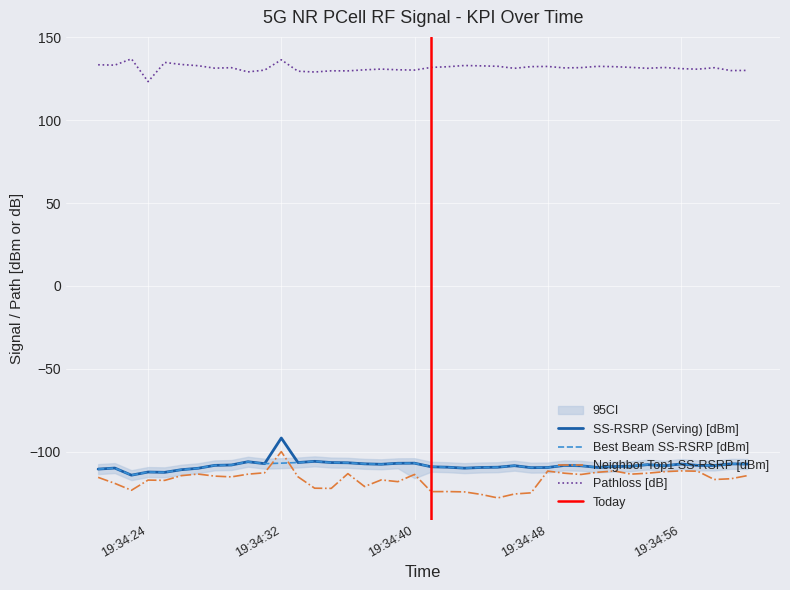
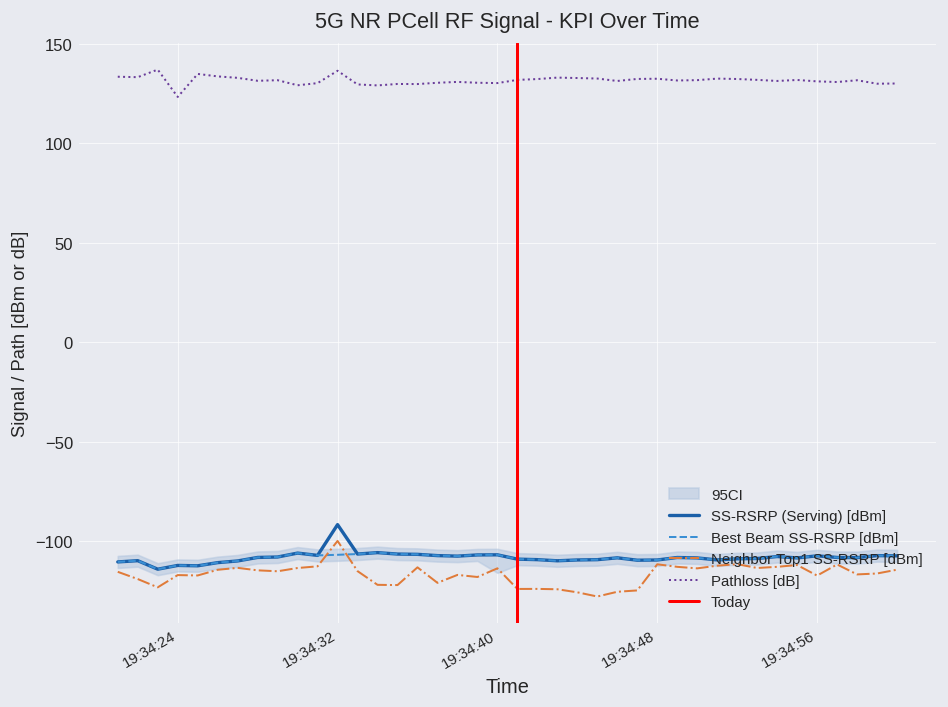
Neighbor Top1 SS-RSRP [dBm], 19:34:56: -112 -> -117
